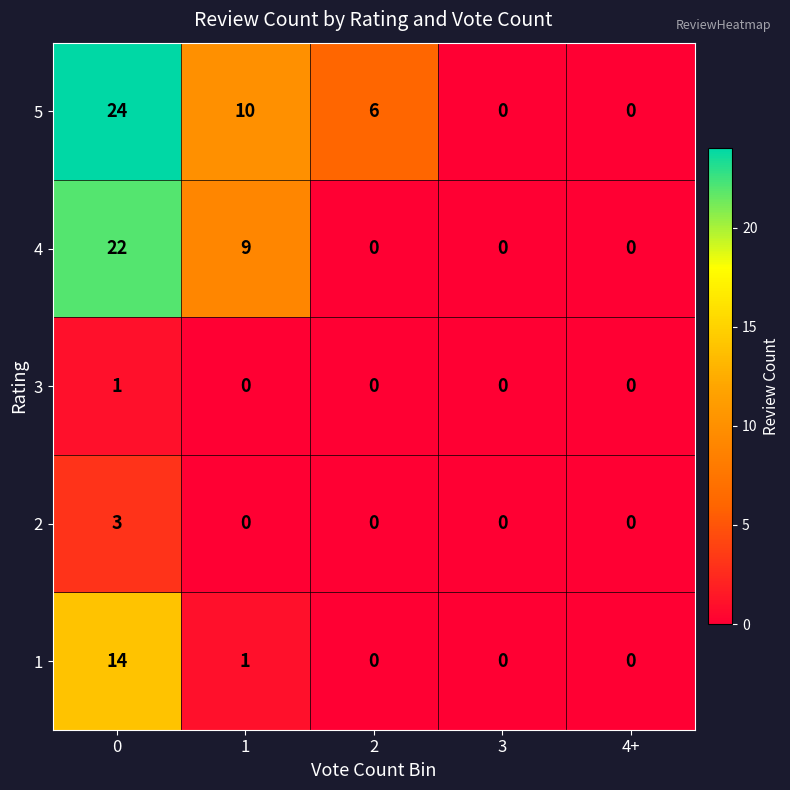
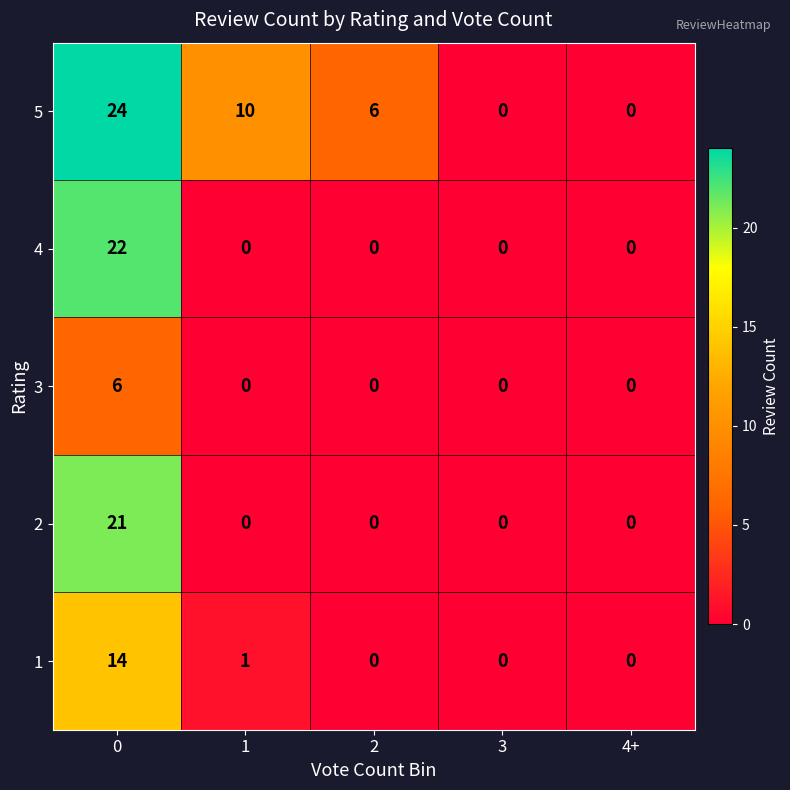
4, 1: 9 -> 0
3, 0: 1 -> 6
2, 0: 3 -> 21
